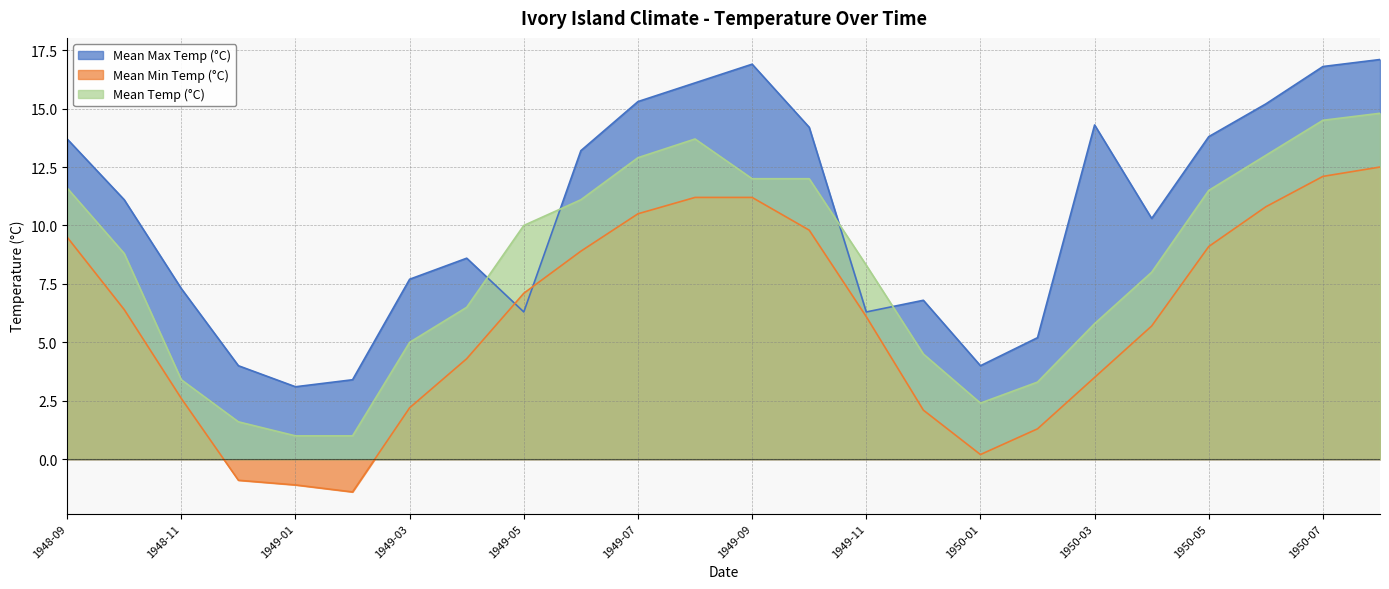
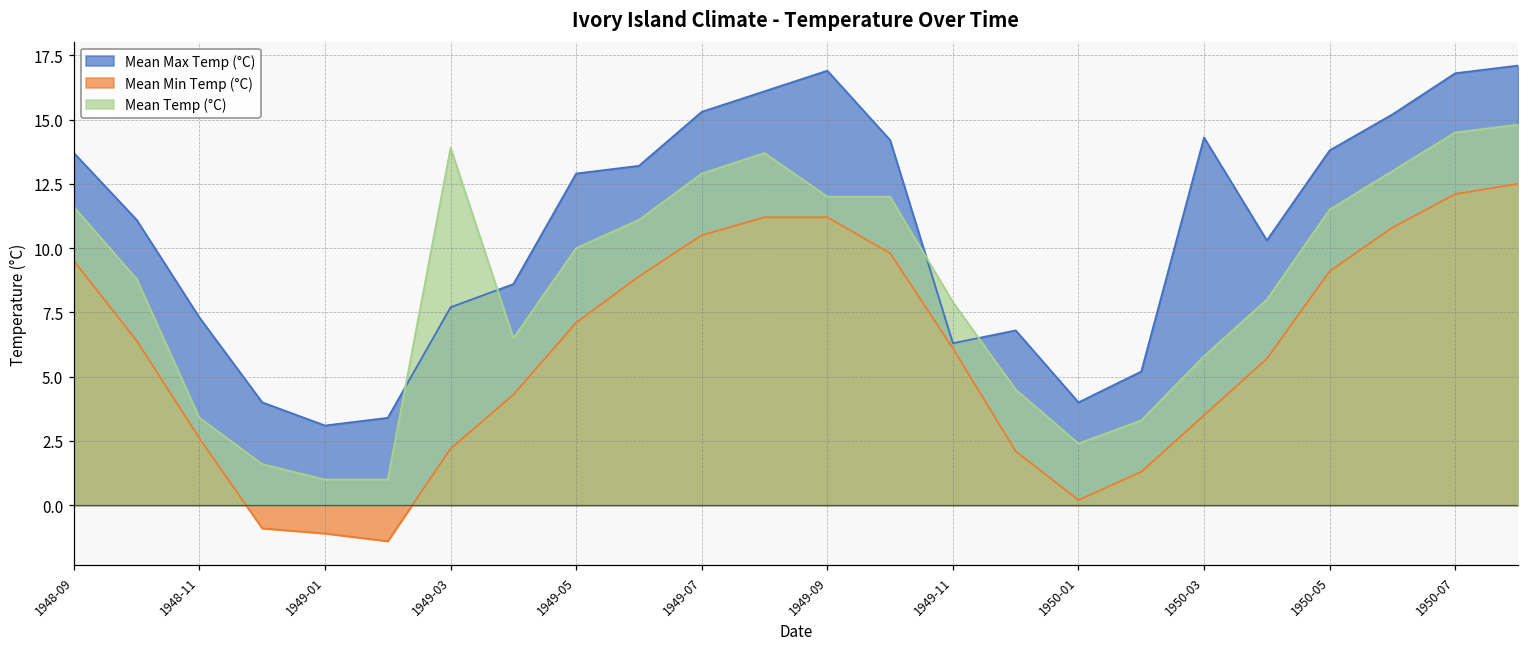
Mean Temp (°C), 1949-03: 5.0 -> 13.9
Mean Max Temp (°C), 1949-05: 6.3 -> 12.9
Mean Temp (°C), 1949-11: 8.3 -> 7.9
